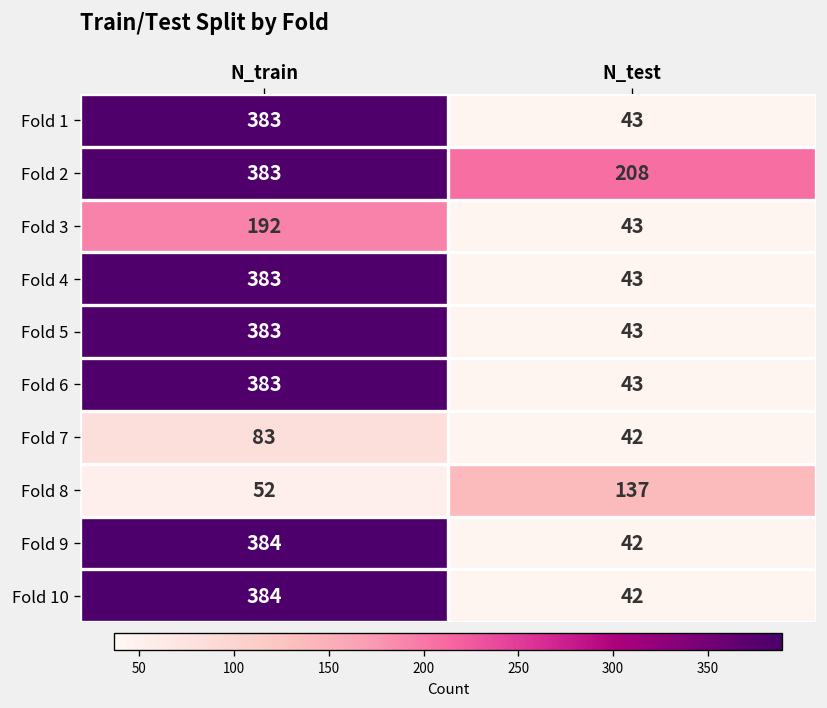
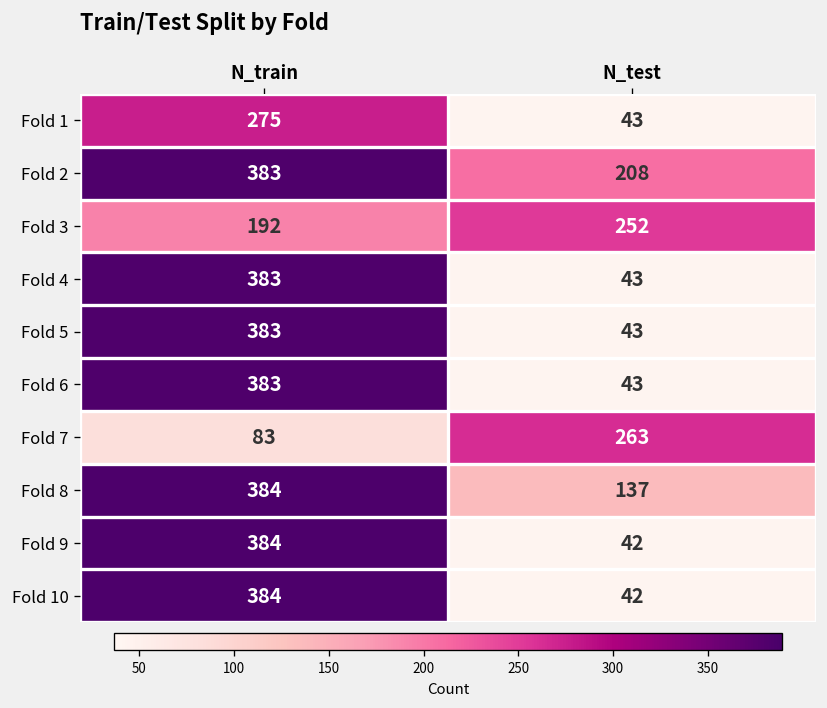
Fold 1, N_train: 383 -> 275
Fold 3, N_test: 43 -> 252
Fold 7, N_test: 42 -> 263
Fold 8, N_train: 52 -> 384
